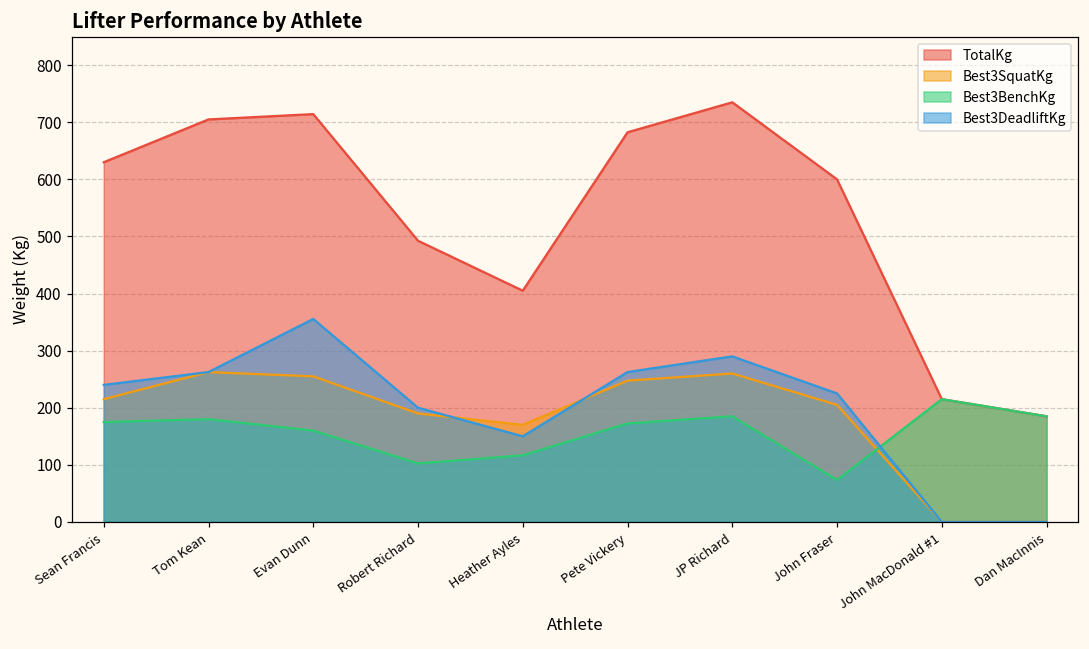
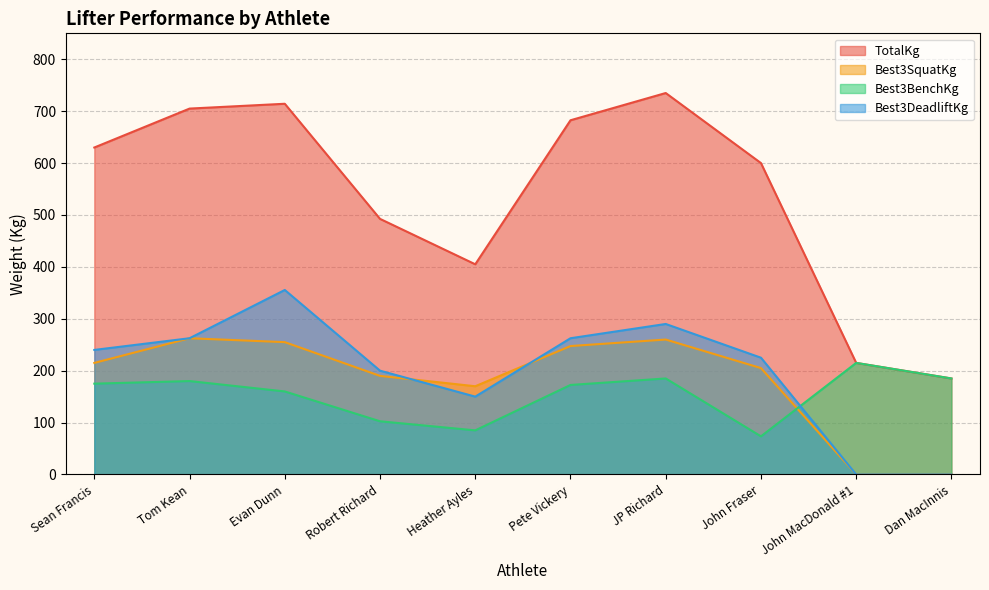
Best3BenchKg, Heather Ayles: 120 -> 90
